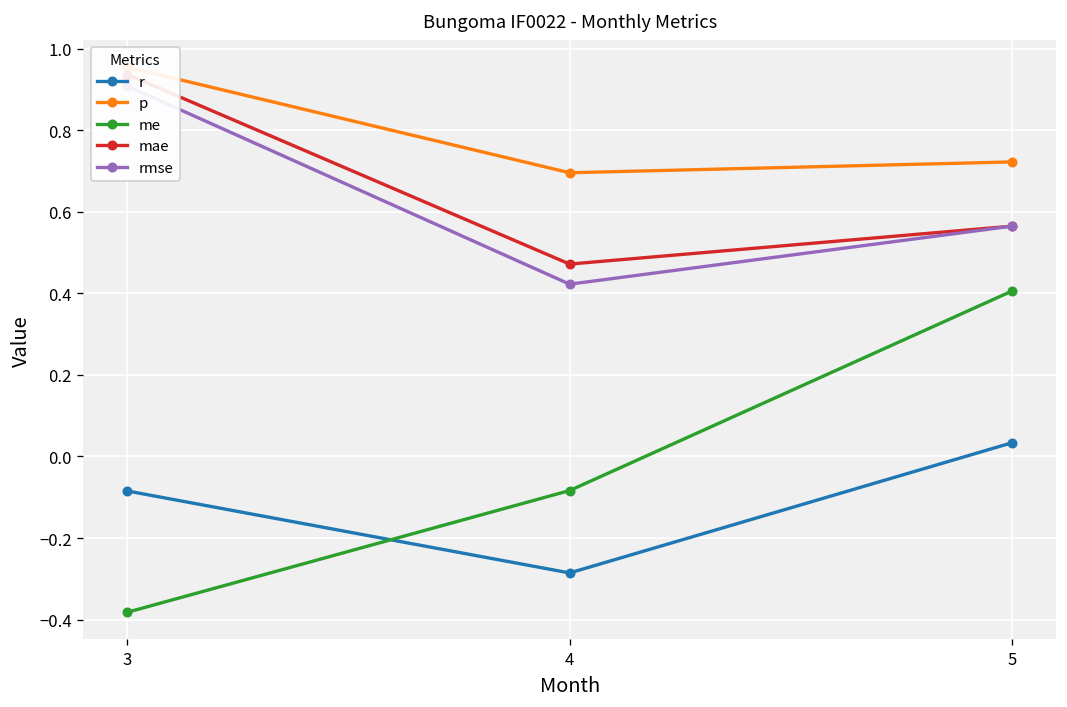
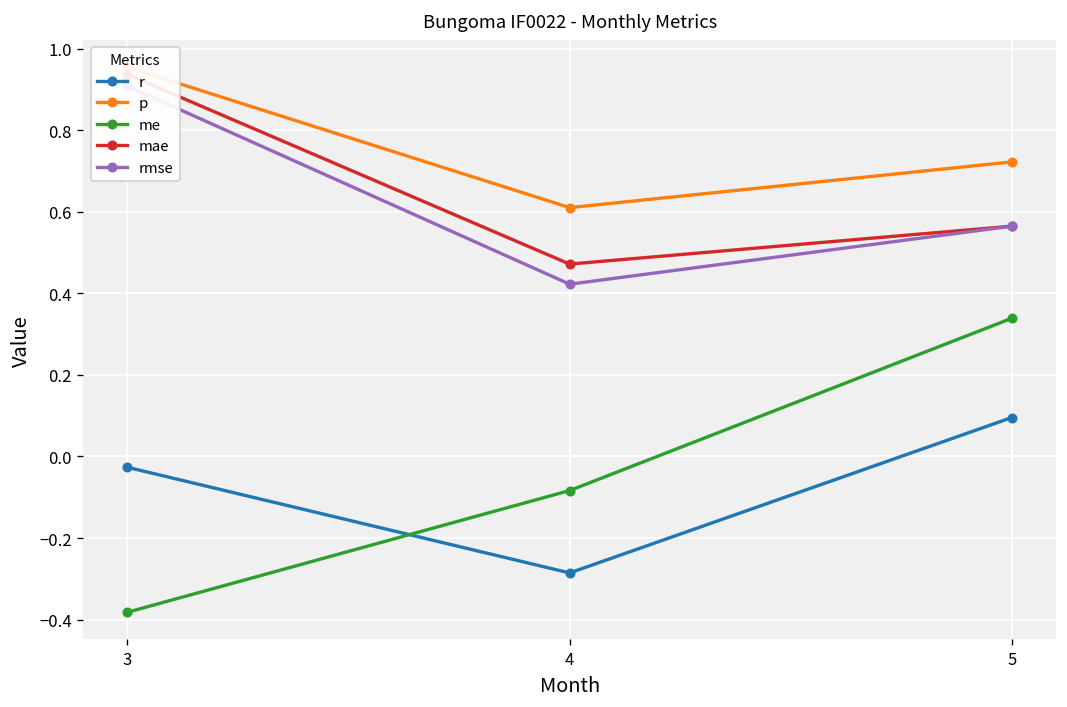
r, 3: -0.08 -> -0.03
p, 4: 0.70 -> 0.61
r, 5: 0.03 -> 0.10
me, 5: 0.41 -> 0.34
